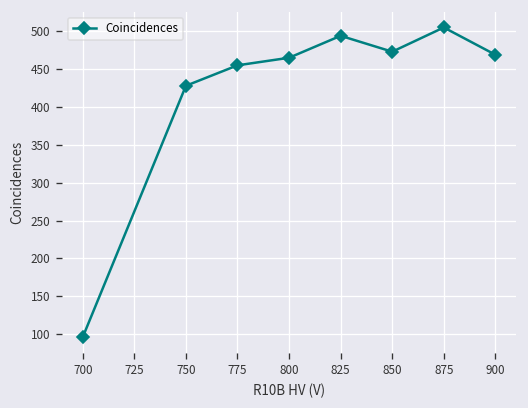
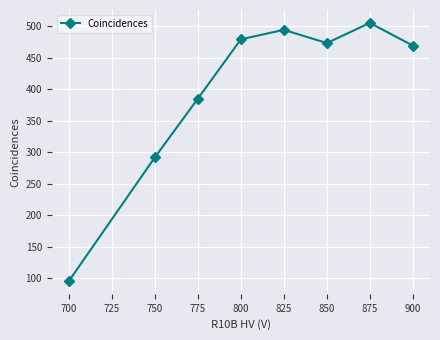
750: 430 -> 290
775: 460 -> 390
800: 470 -> 480
